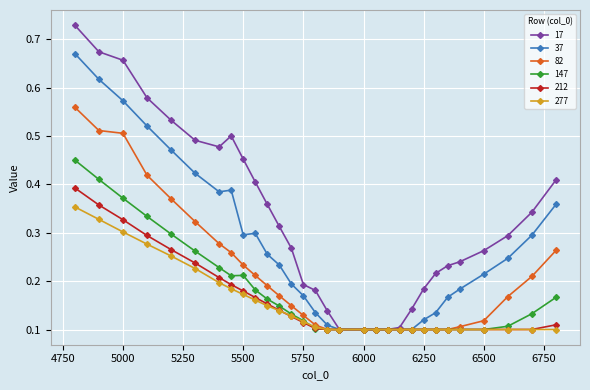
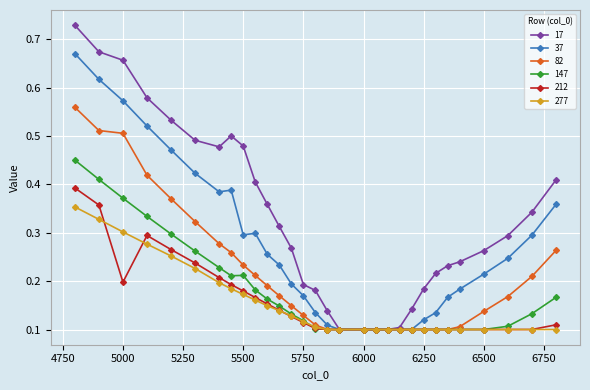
212, 5000: 0.33 -> 0.20
17, 5500: 0.45 -> 0.48
82, 6500: 0.12 -> 0.14
